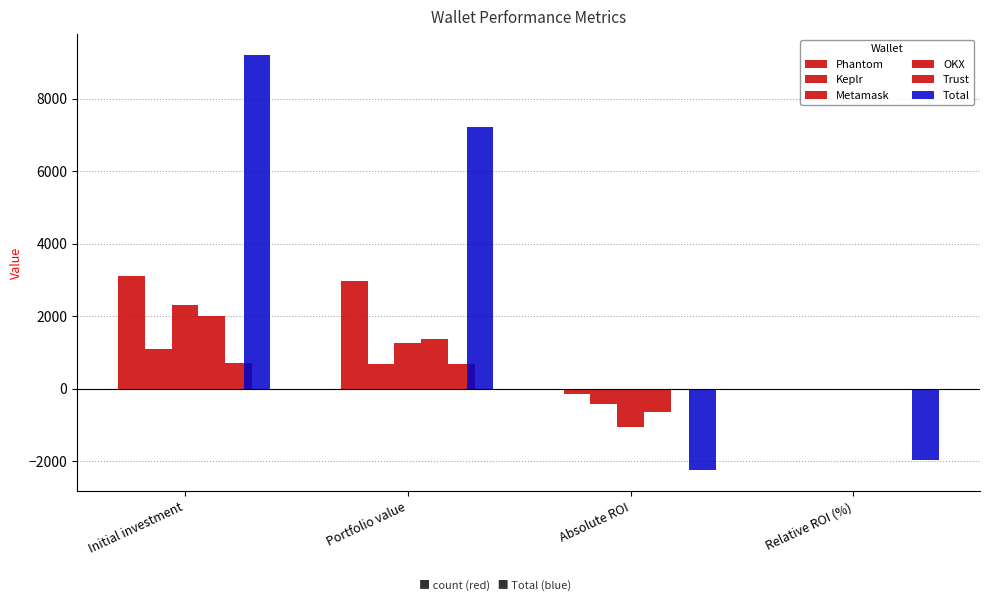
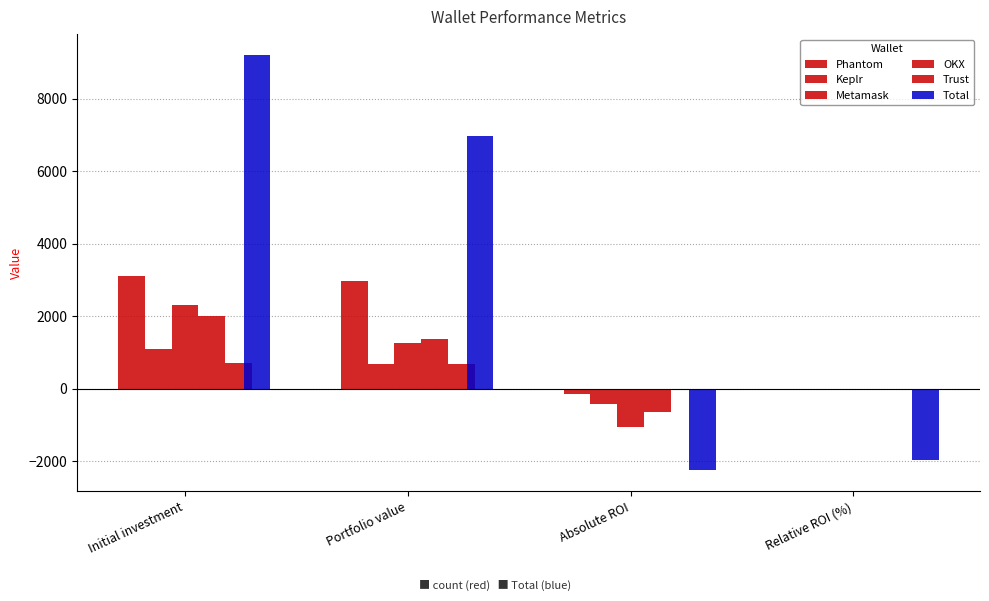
Total, Portfolio value: 7200 -> 7000
